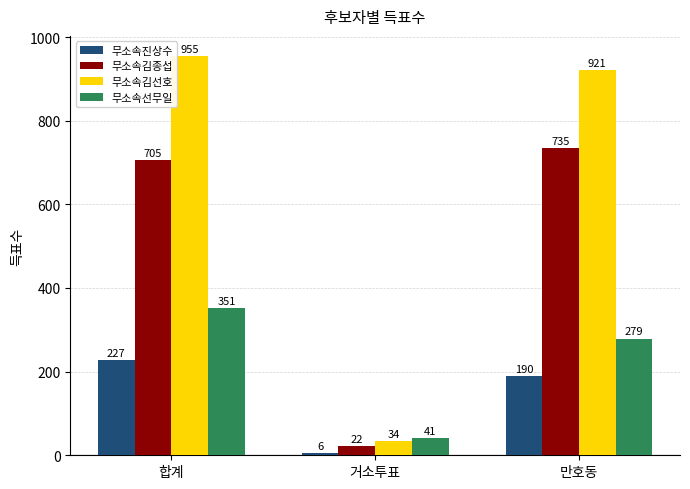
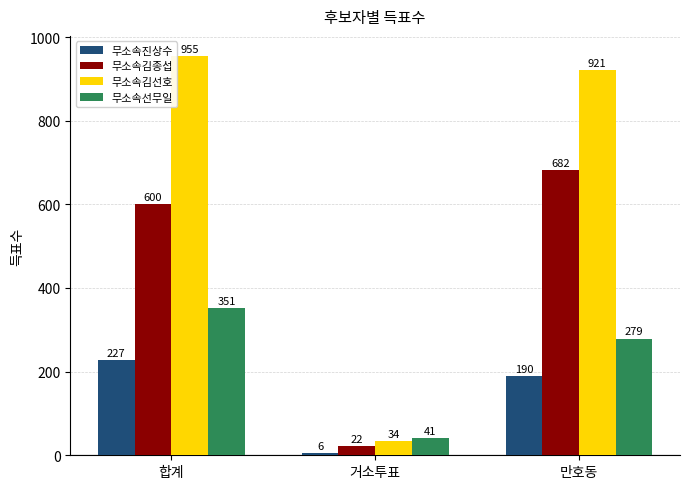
무소속김종섭, 합계: 705 -> 600
무소속김종섭, 만호동: 735 -> 682
